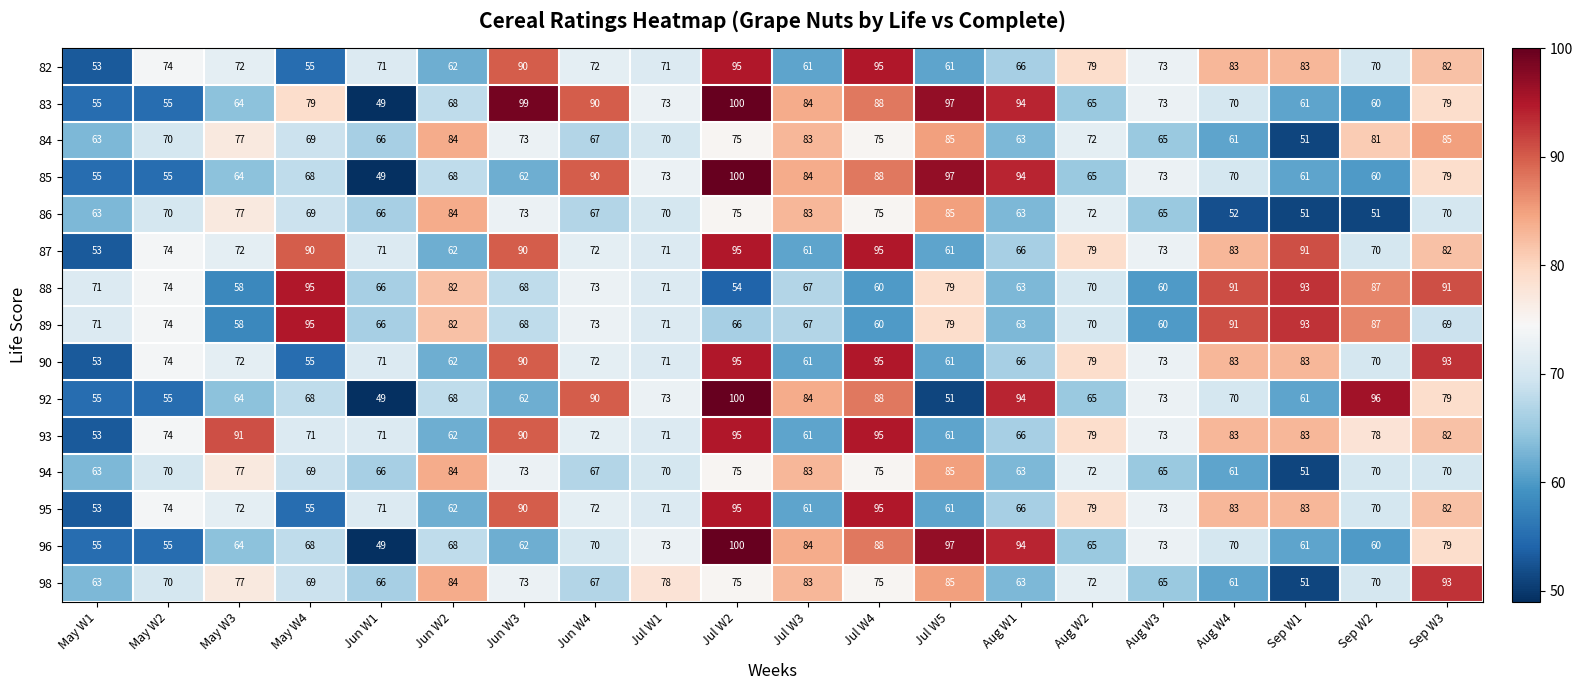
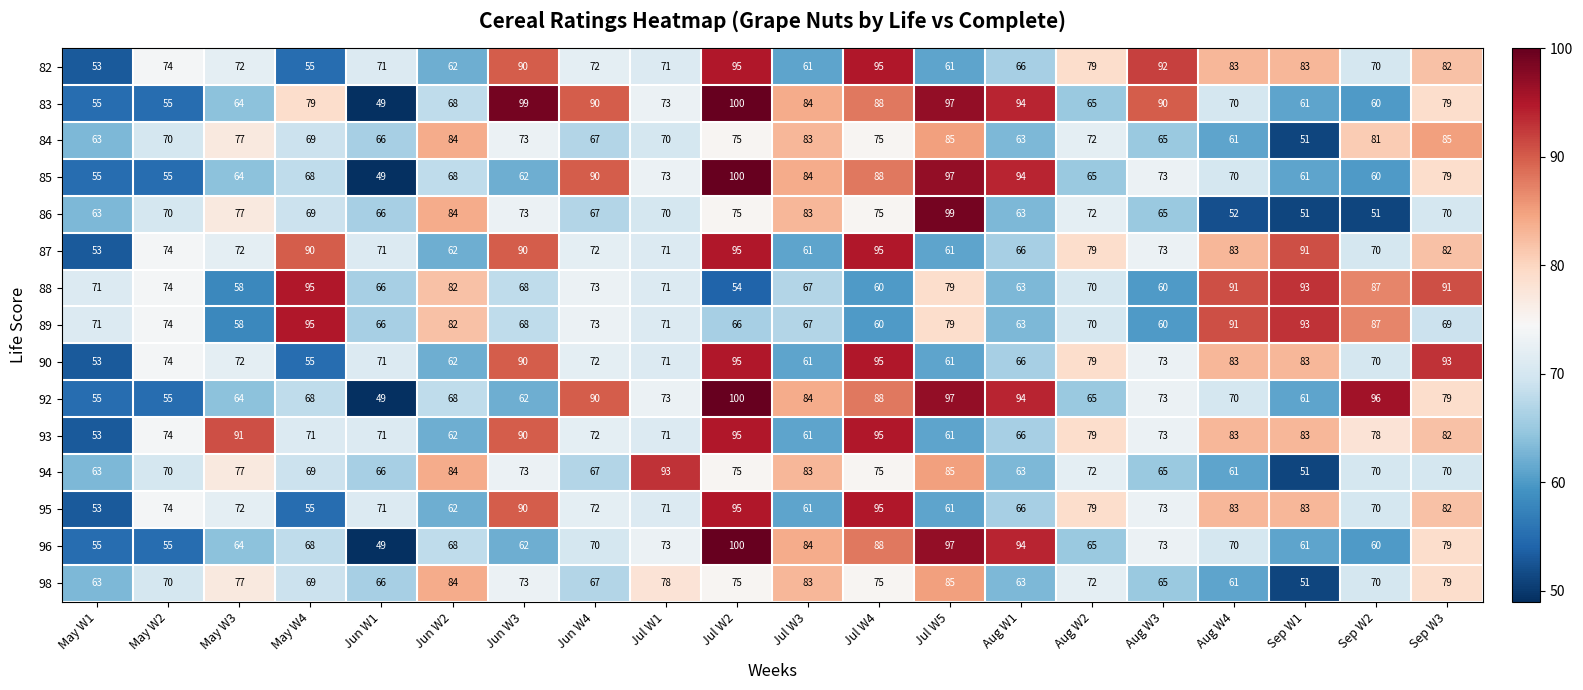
82, Aug W3: 73 -> 92
83, Aug W3: 73 -> 90
86, Jul W5: 85 -> 99
92, Jul W5: 51 -> 97
94, Jul W1: 70 -> 93
98, Sep W3: 93 -> 79
